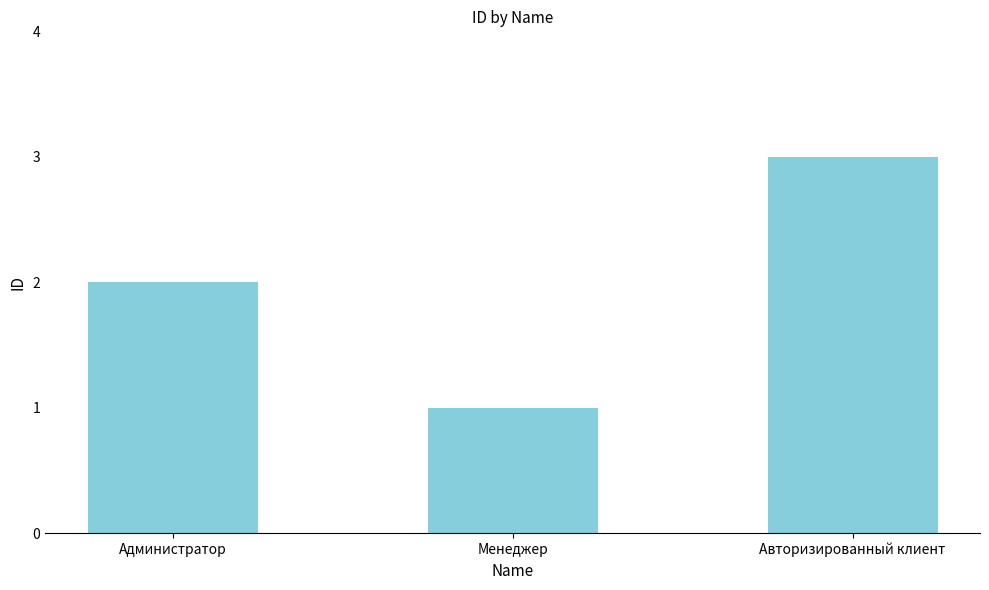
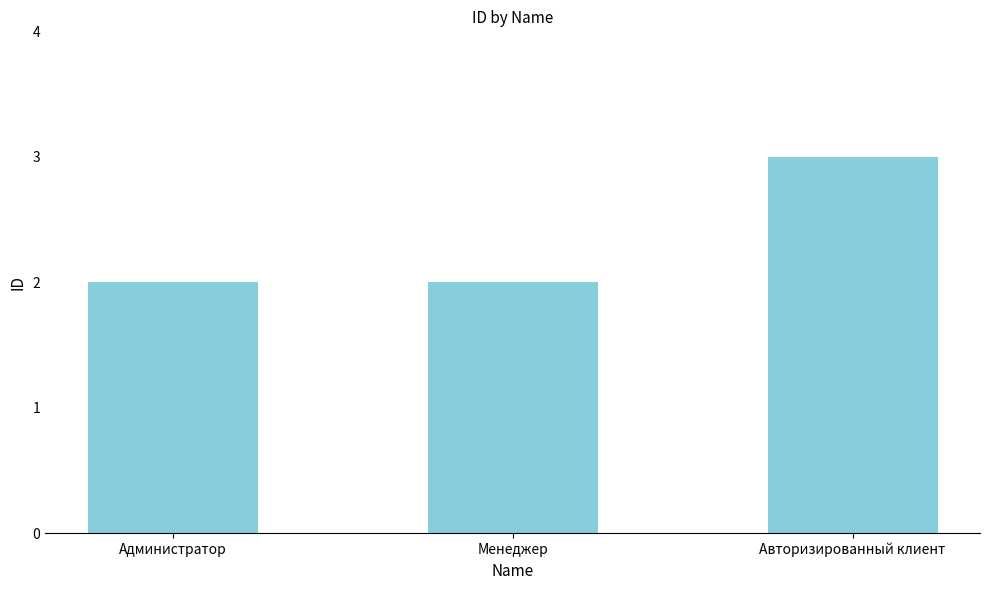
Менеджер: 1 -> 2
